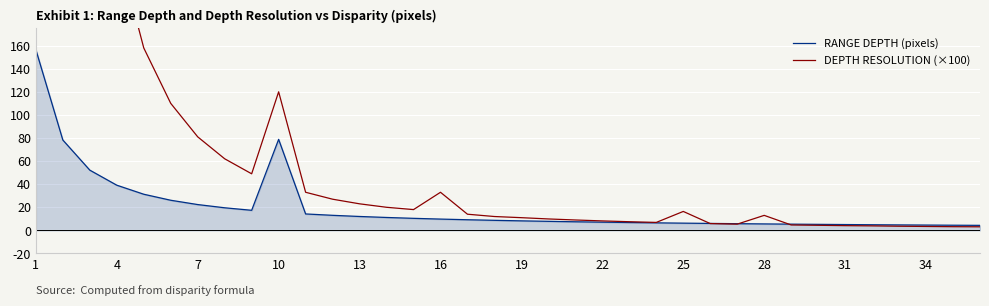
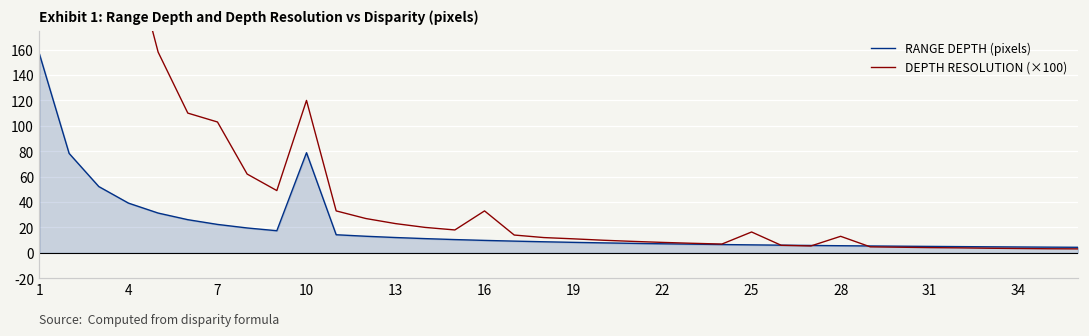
DEPTH RESOLUTION (×100), 7: 81 -> 103
